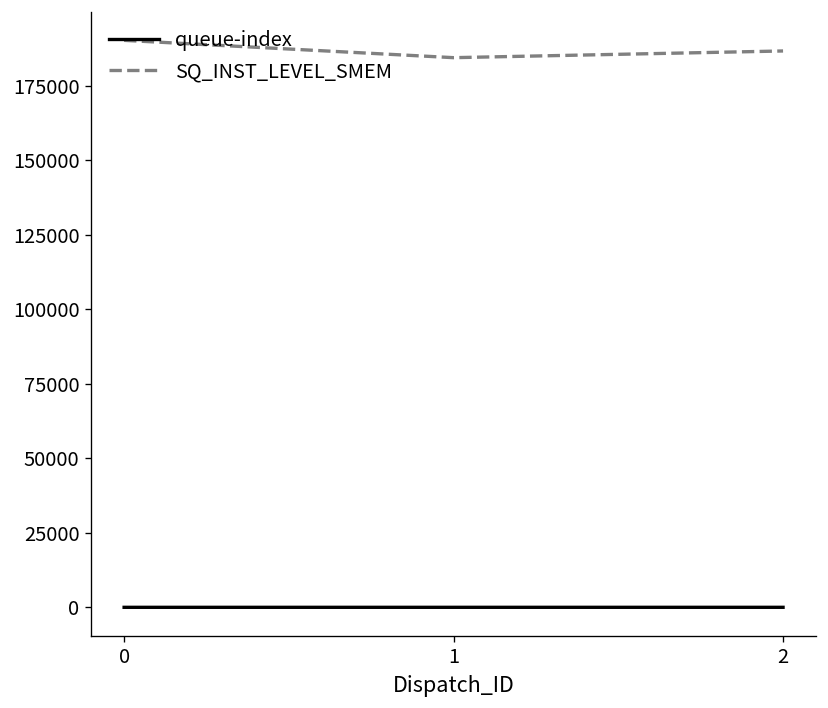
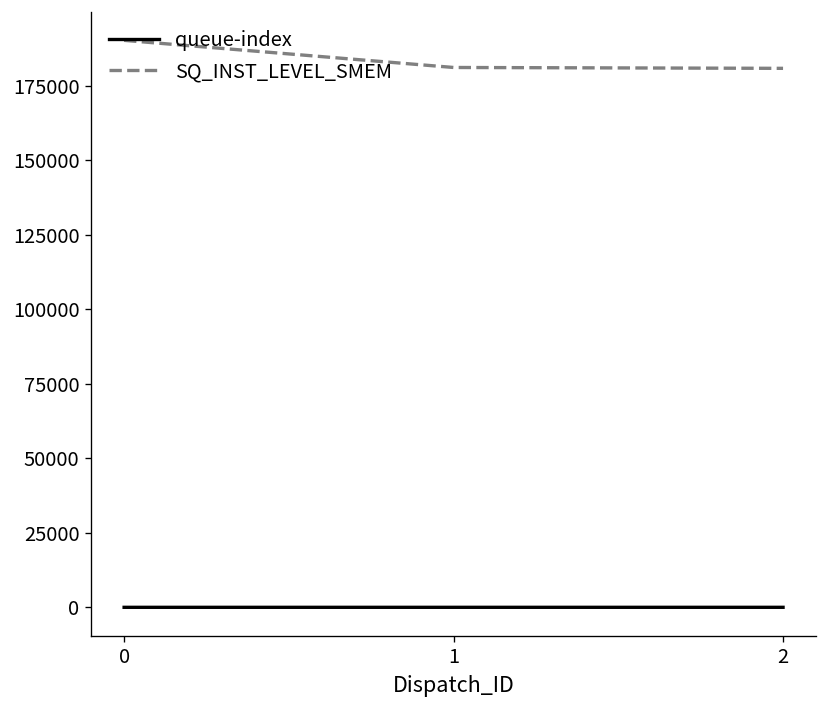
SQ_INST_LEVEL_SMEM, 1: 184000 -> 181000
SQ_INST_LEVEL_SMEM, 2: 187000 -> 181000
